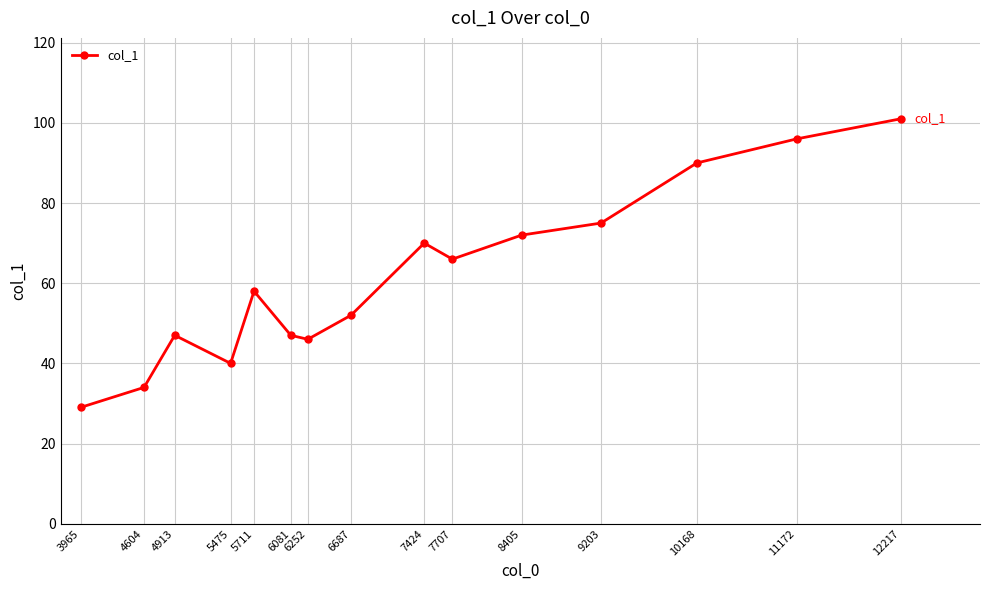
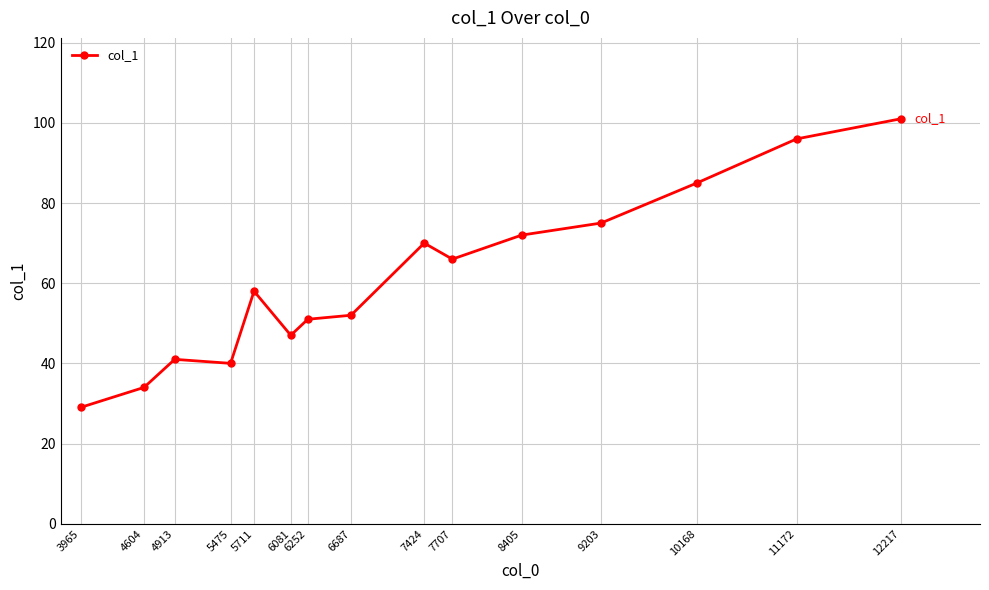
4913: 47 -> 41
6252: 46 -> 51
10168: 90 -> 85
